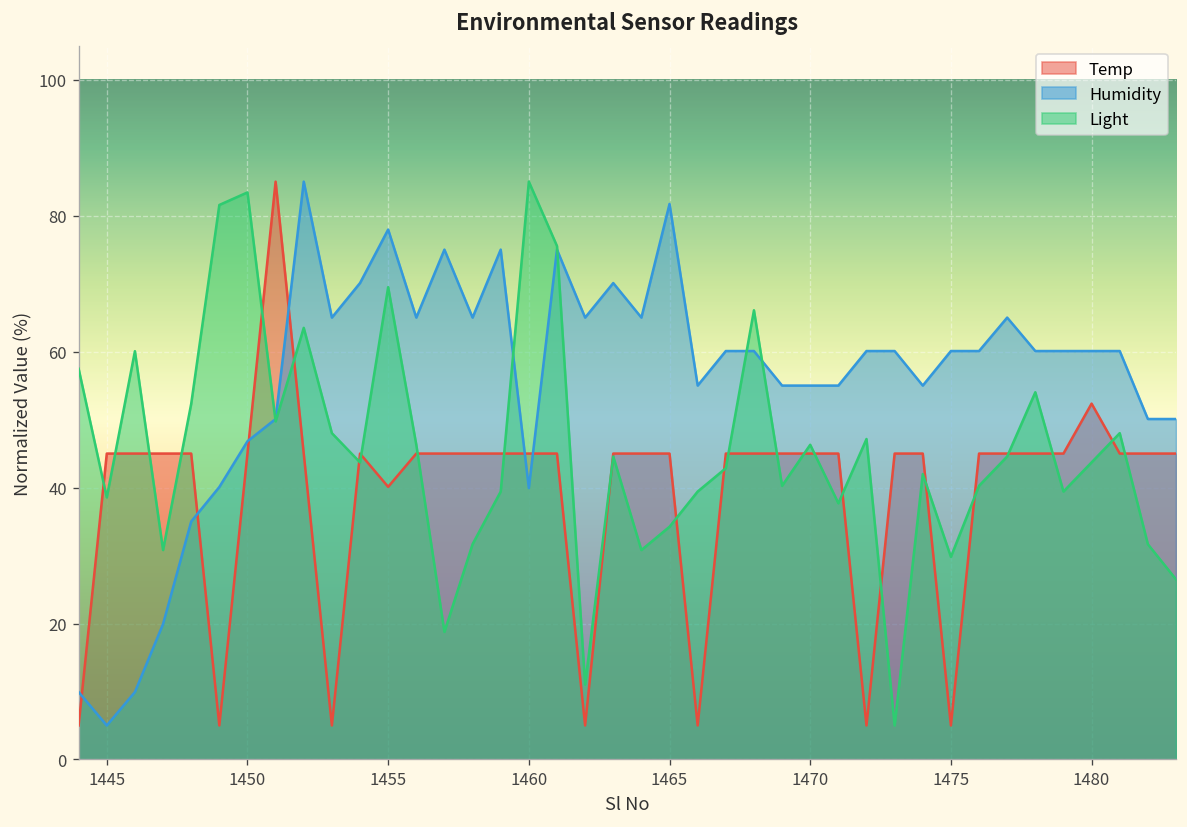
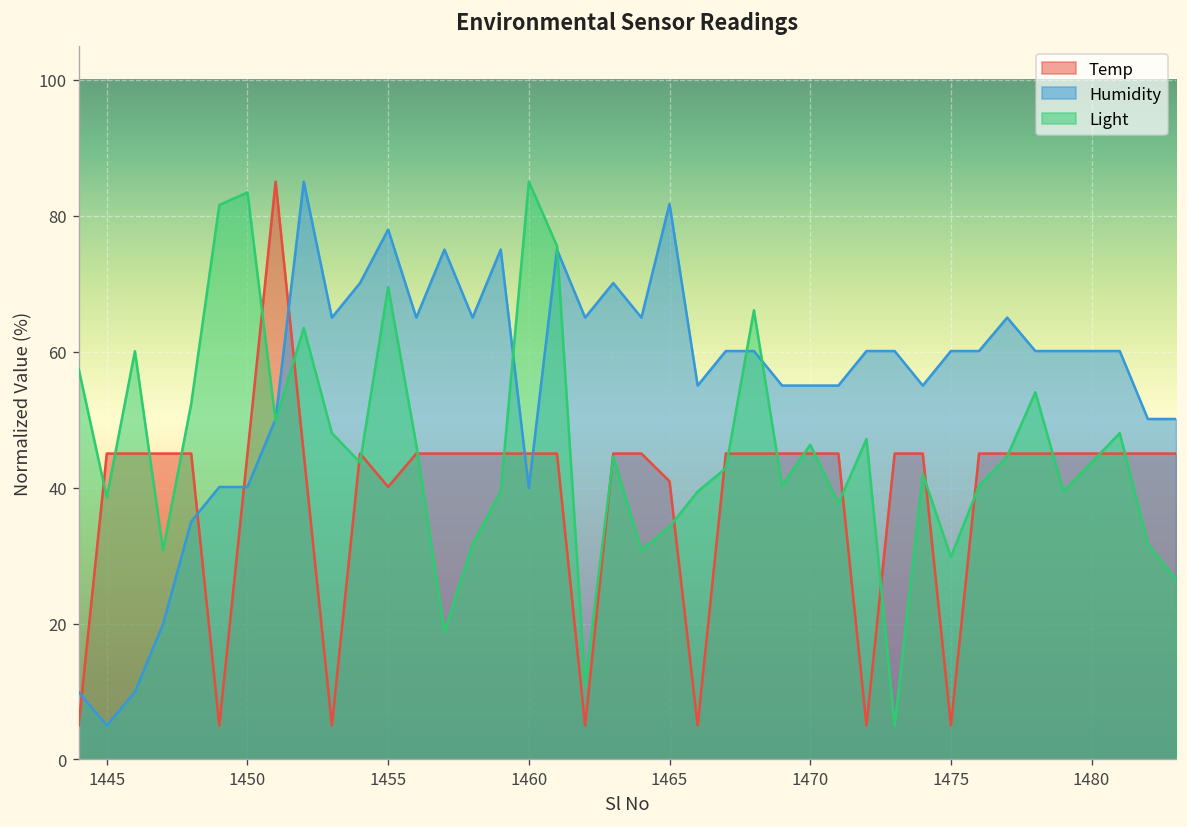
Humidity, 1450: 47 -> 40
Temp, 1465: 45 -> 41
Temp, 1480: 52 -> 45
